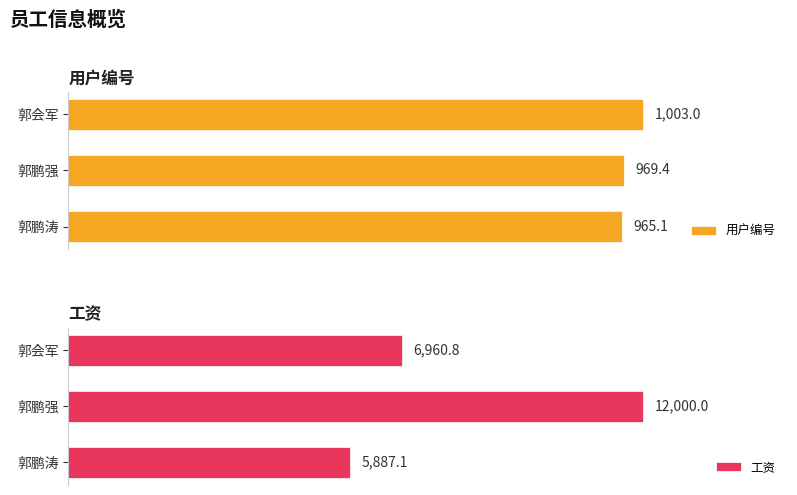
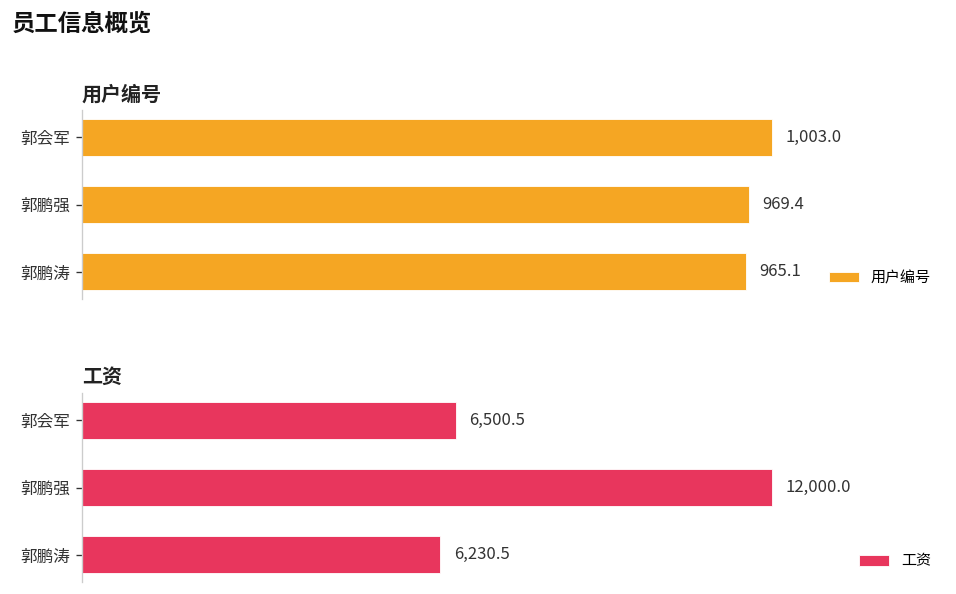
工资, 郭会军: 6,960.8 -> 6,500.5
工资, 郭鹏涛: 5,887.1 -> 6,230.5
